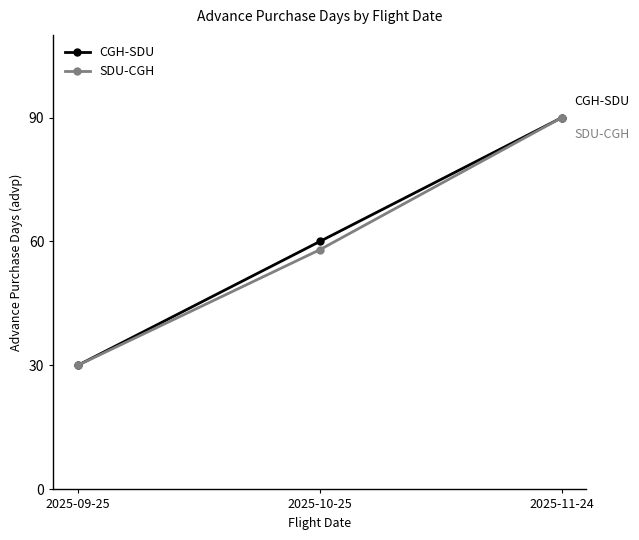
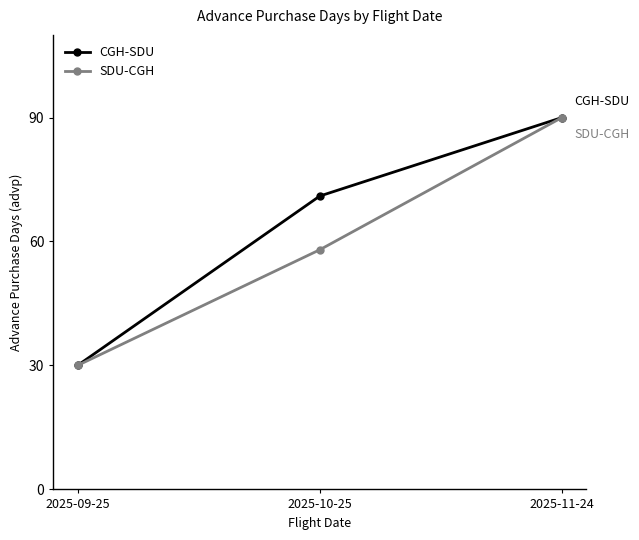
CGH-SDU, 2025-10-25: 60 -> 71
